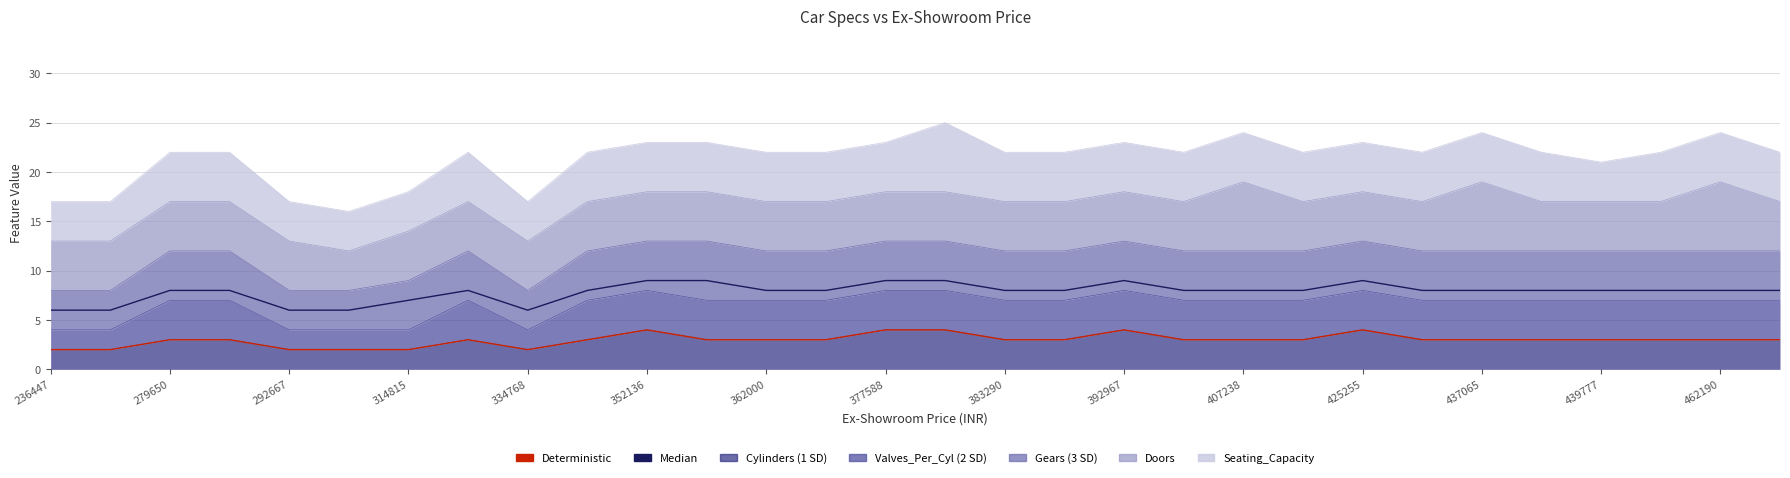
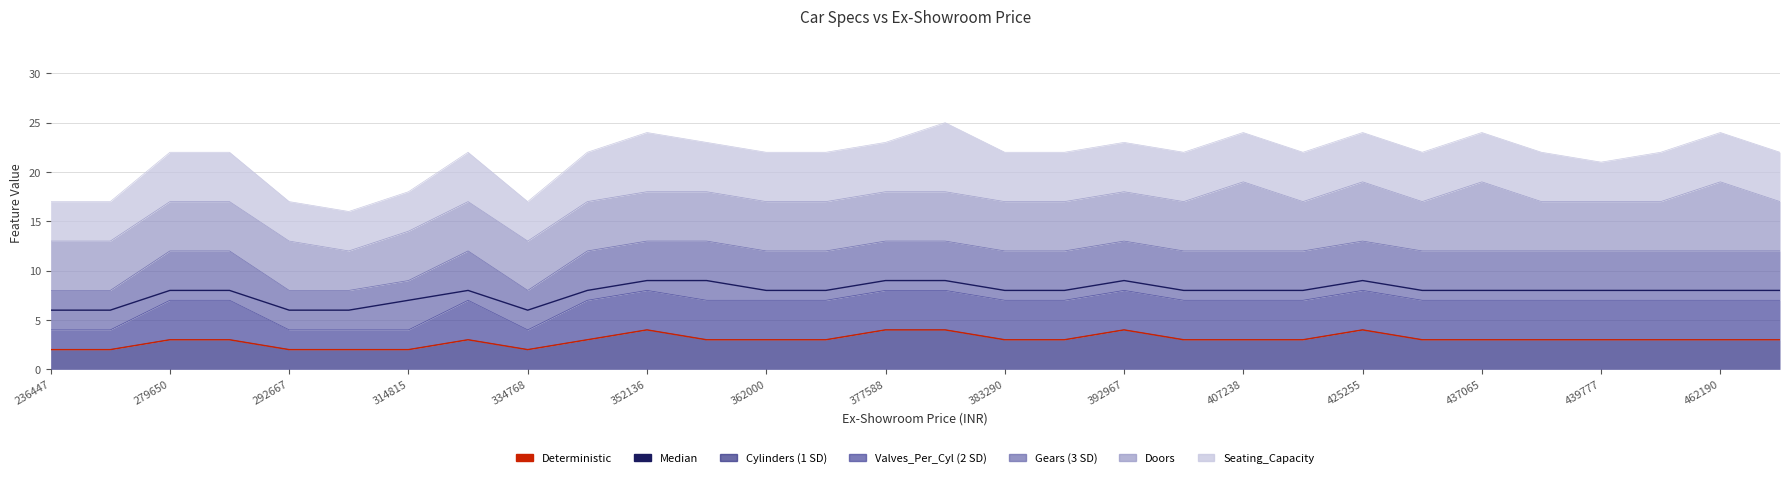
Seating_Capacity, 352136: 5 -> 6
Doors, 425255: 5 -> 6
